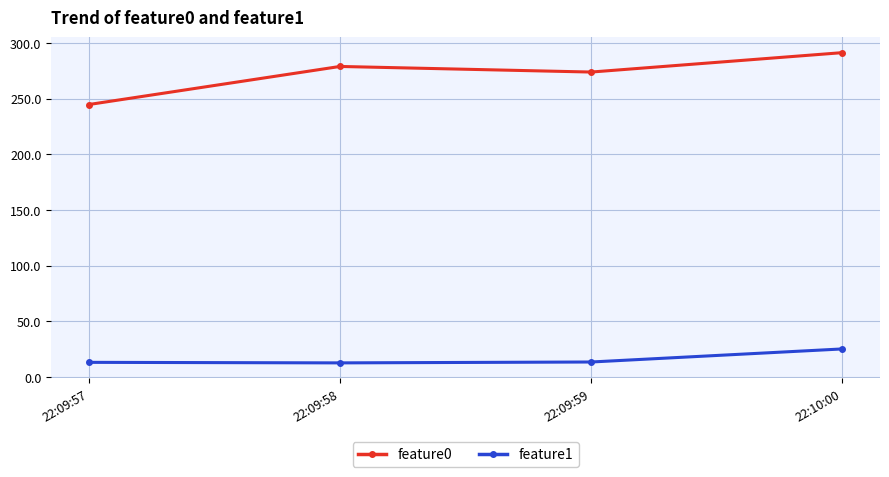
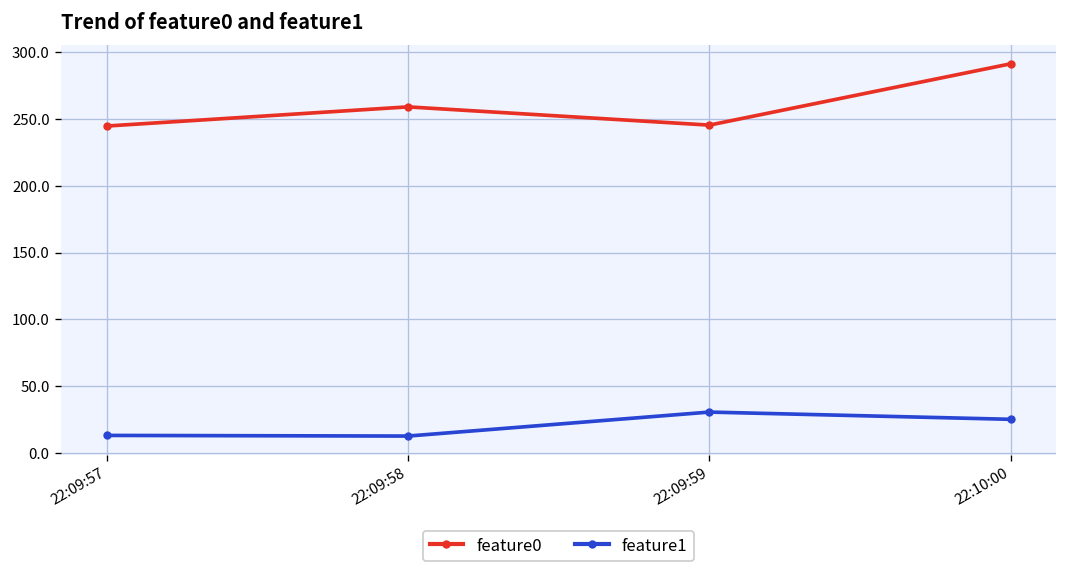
feature0, 22:09:58: 279 -> 259
feature0, 22:09:59: 274 -> 245
feature1, 22:09:59: 13 -> 31
